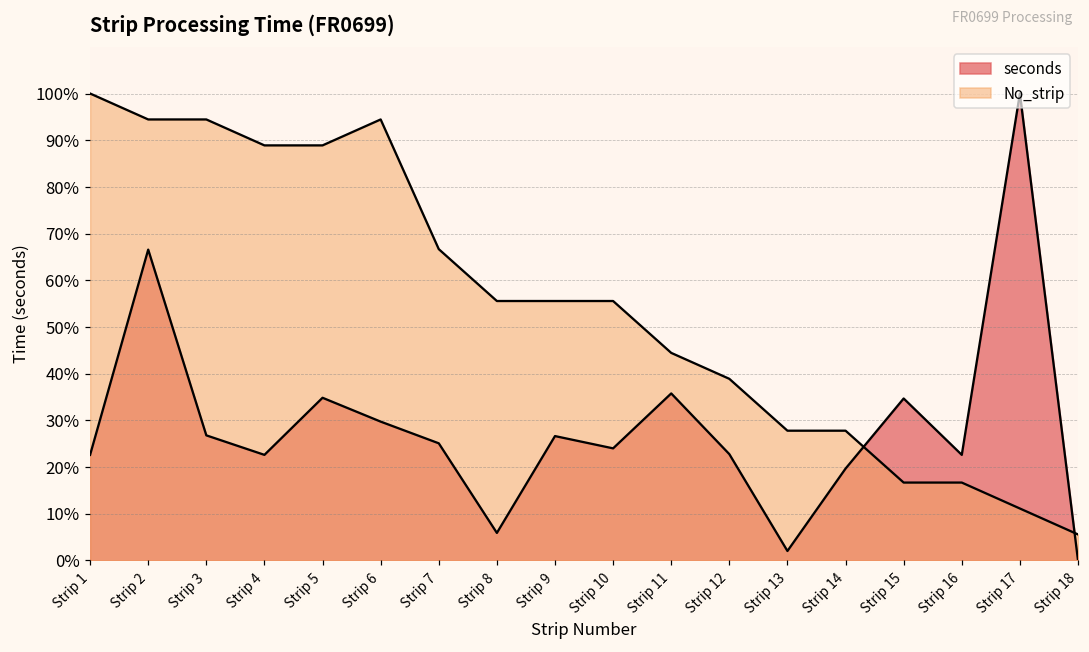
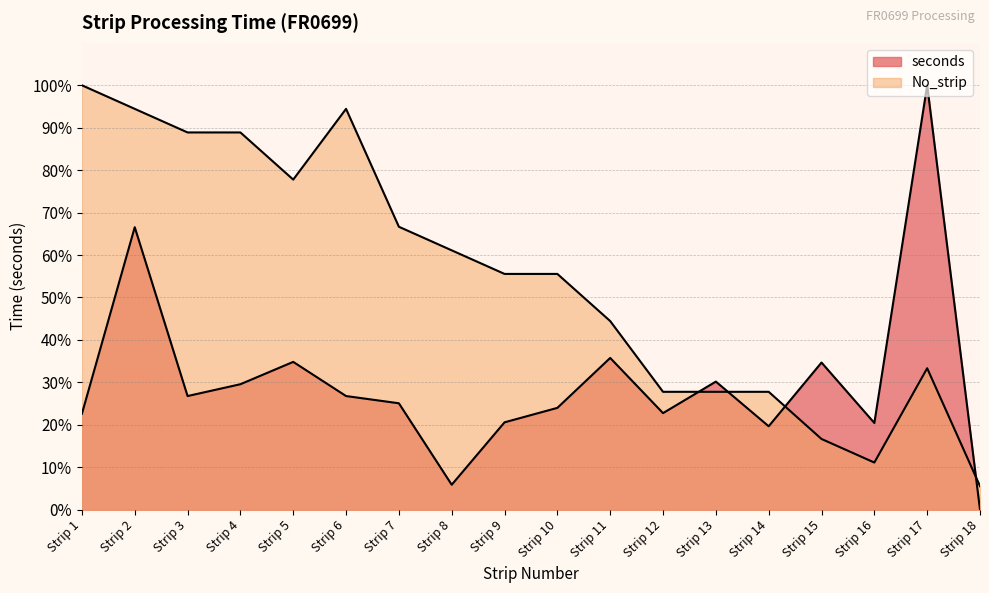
No_strip, Strip 3: 94% -> 89%
seconds, Strip 4: 23% -> 30%
No_strip, Strip 5: 89% -> 78%
seconds, Strip 6: 30% -> 27%
No_strip, Strip 8: 56% -> 61%
seconds, Strip 9: 27% -> 21%
No_strip, Strip 12: 39% -> 28%
seconds, Strip 13: 2% -> 30%
seconds, Strip 16: 23% -> 20%
No_strip, Strip 16: 17% -> 11%
No_strip, Strip 17: 11% -> 33%
